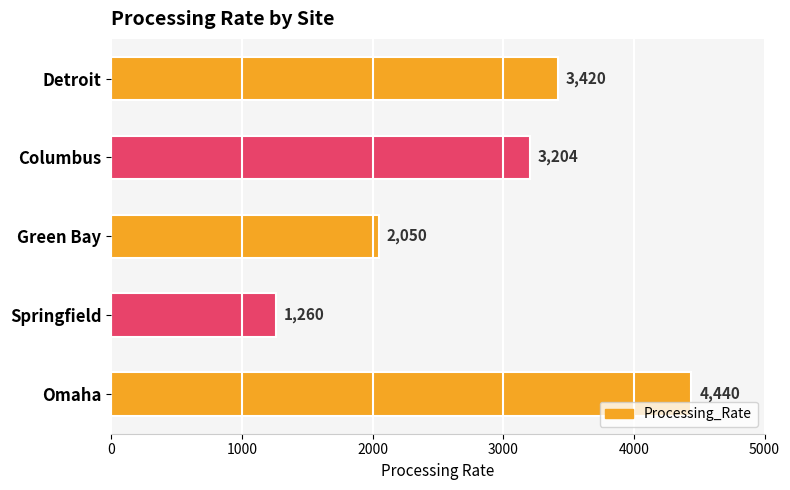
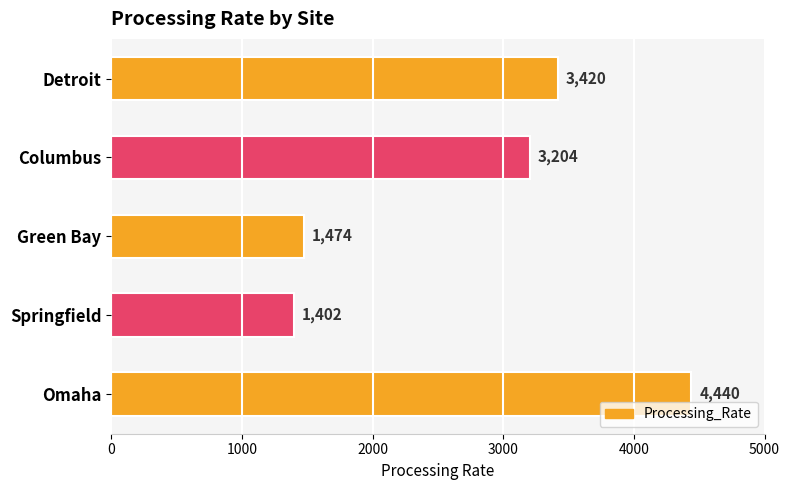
Green Bay: 2,050 -> 1,474
Springfield: 1,260 -> 1,402
